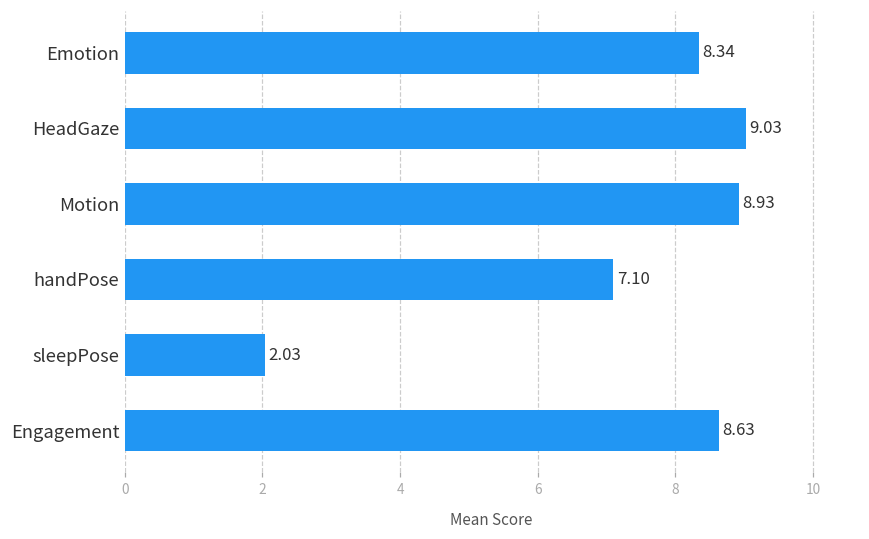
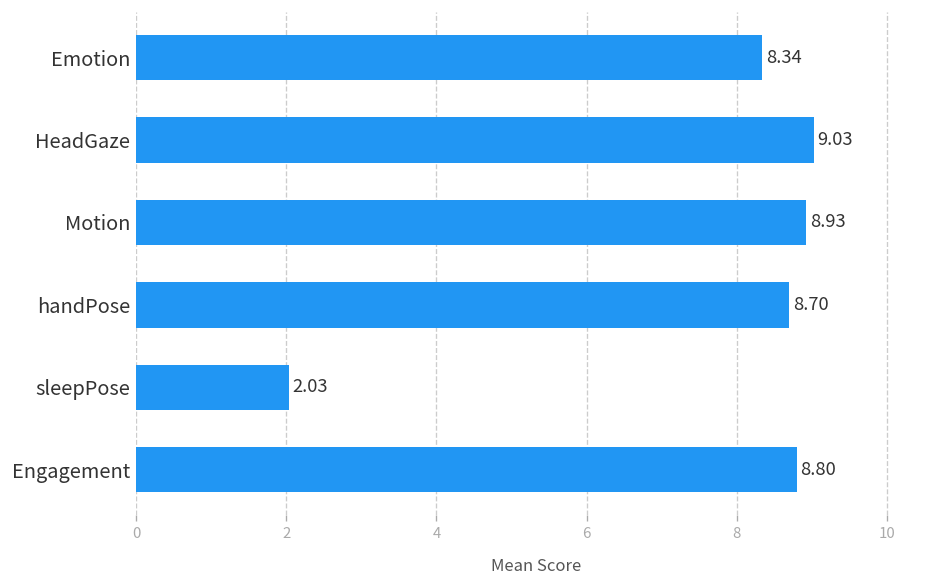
handPose: 7.10 -> 8.70
Engagement: 8.63 -> 8.80
